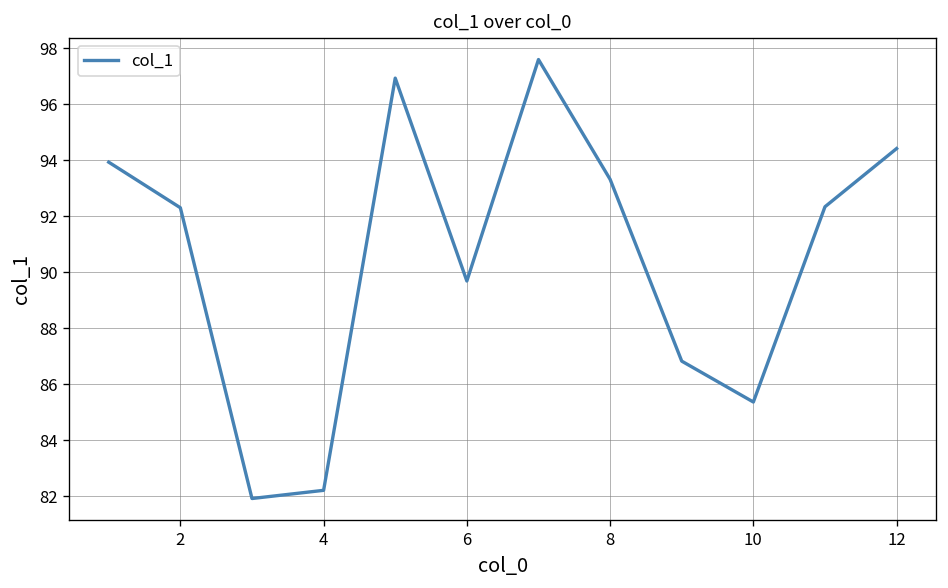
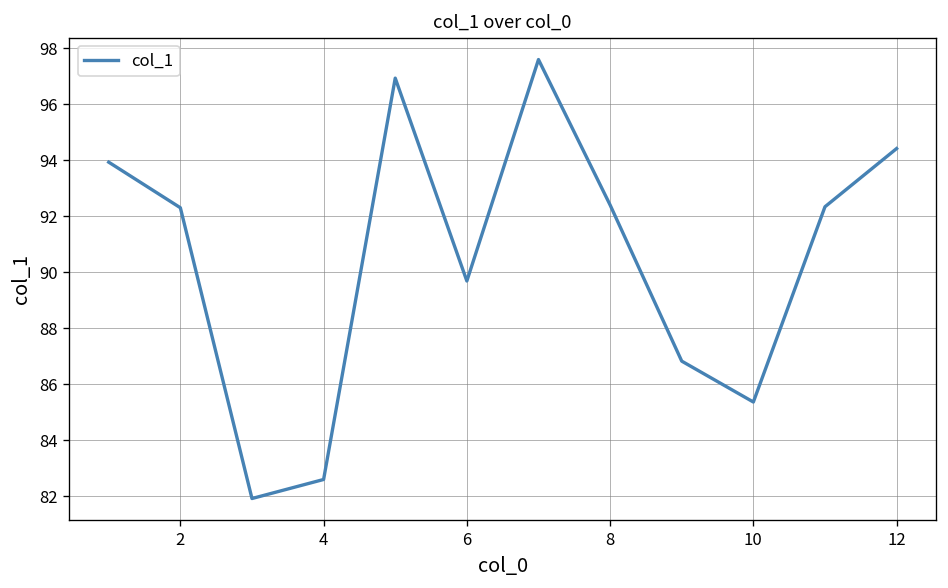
4: 82.2 -> 82.6
8: 93.3 -> 92.4
